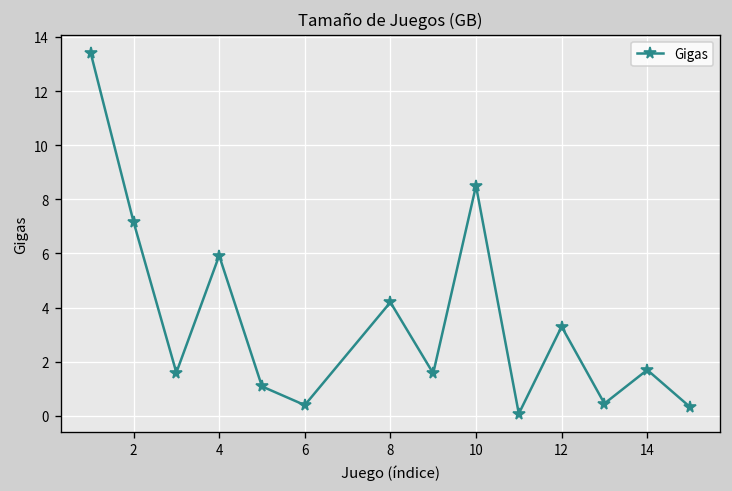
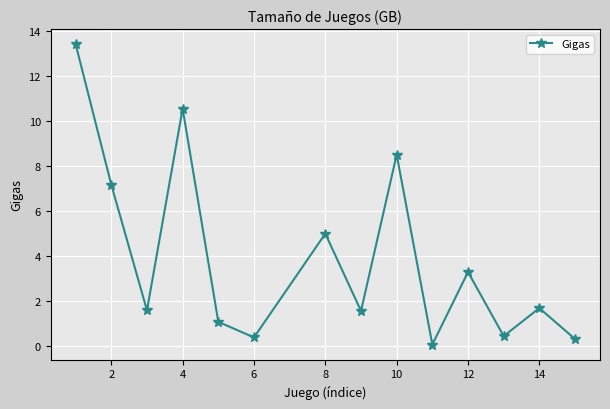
4: 5.9 -> 10.5
8: 4.2 -> 5.0
